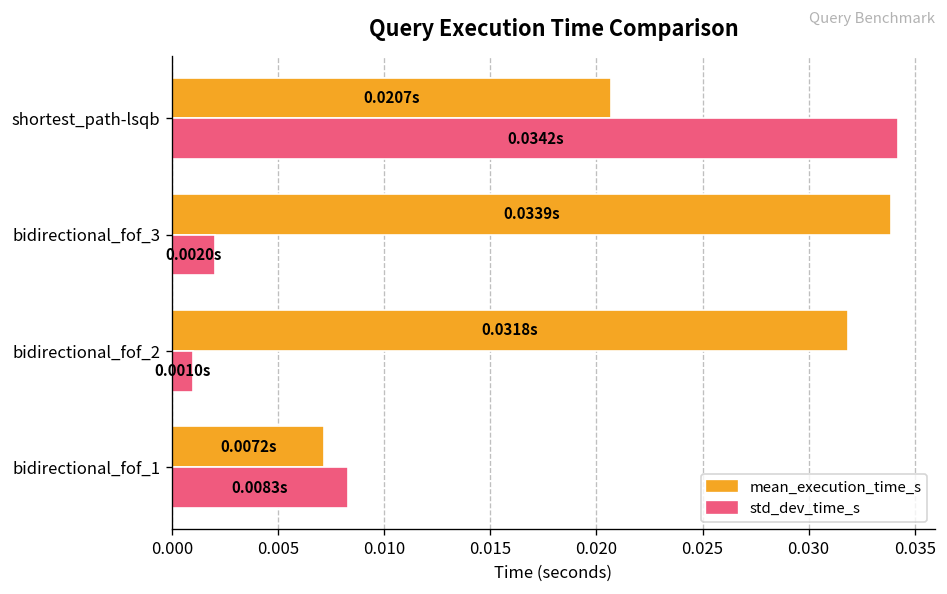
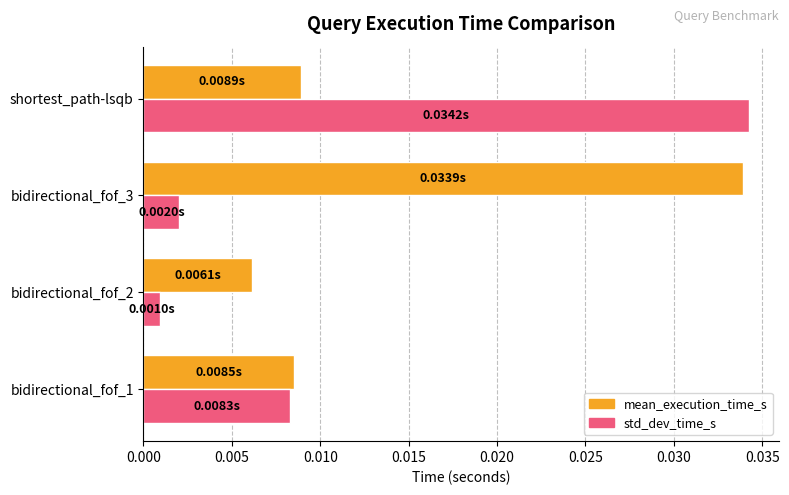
mean_execution_time_s, shortest_path-lsqb: 0.0207s -> 0.0089s
mean_execution_time_s, bidirectional_fof_2: 0.0318s -> 0.0061s
mean_execution_time_s, bidirectional_fof_1: 0.0072s -> 0.0085s
